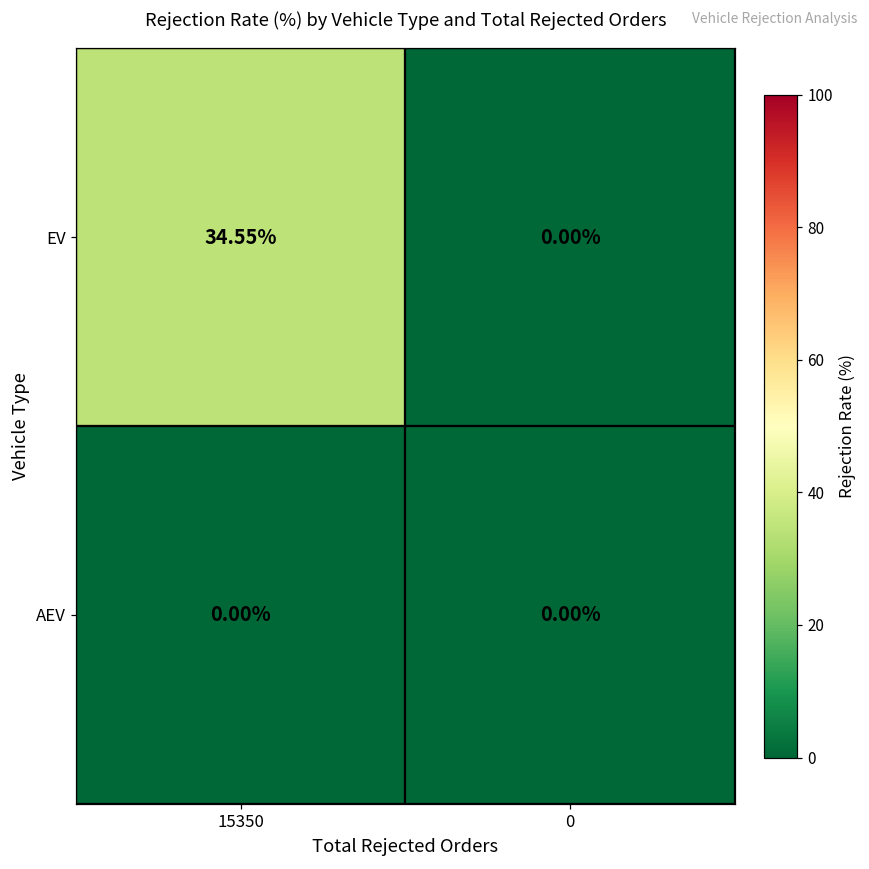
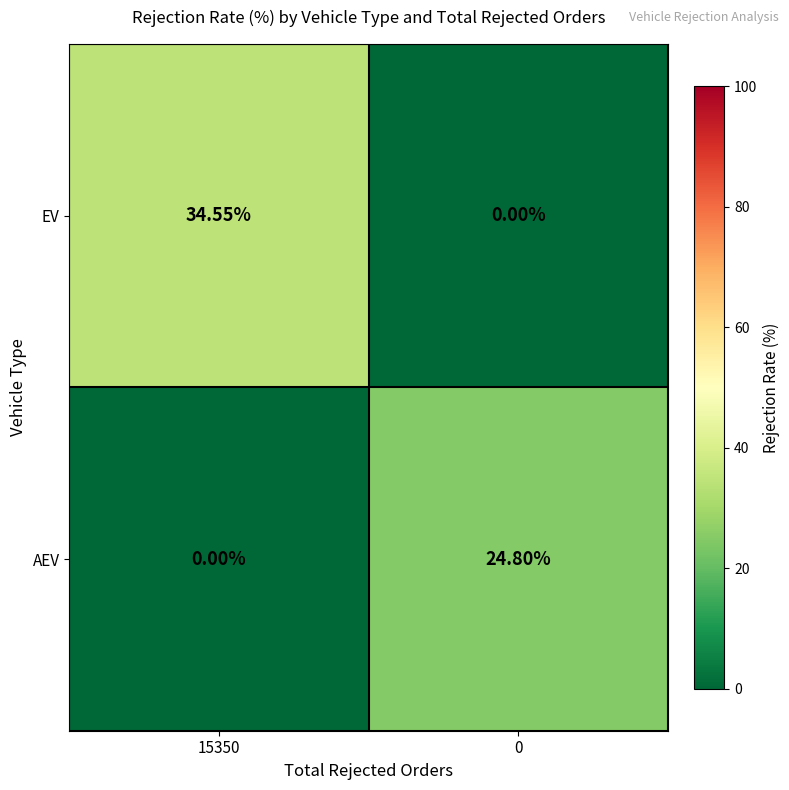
AEV, 0: 0.00% -> 24.80%
